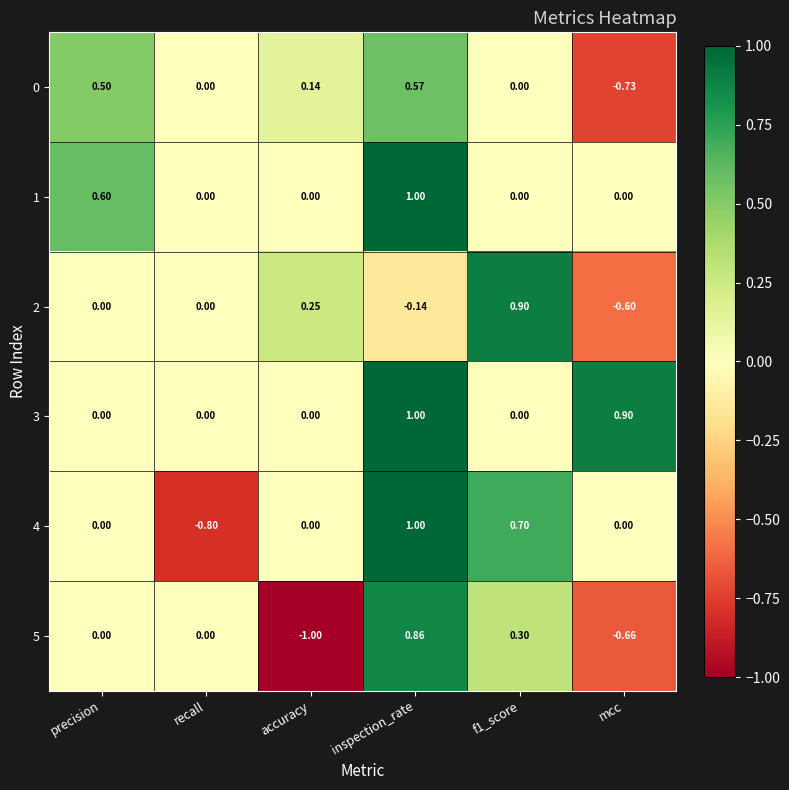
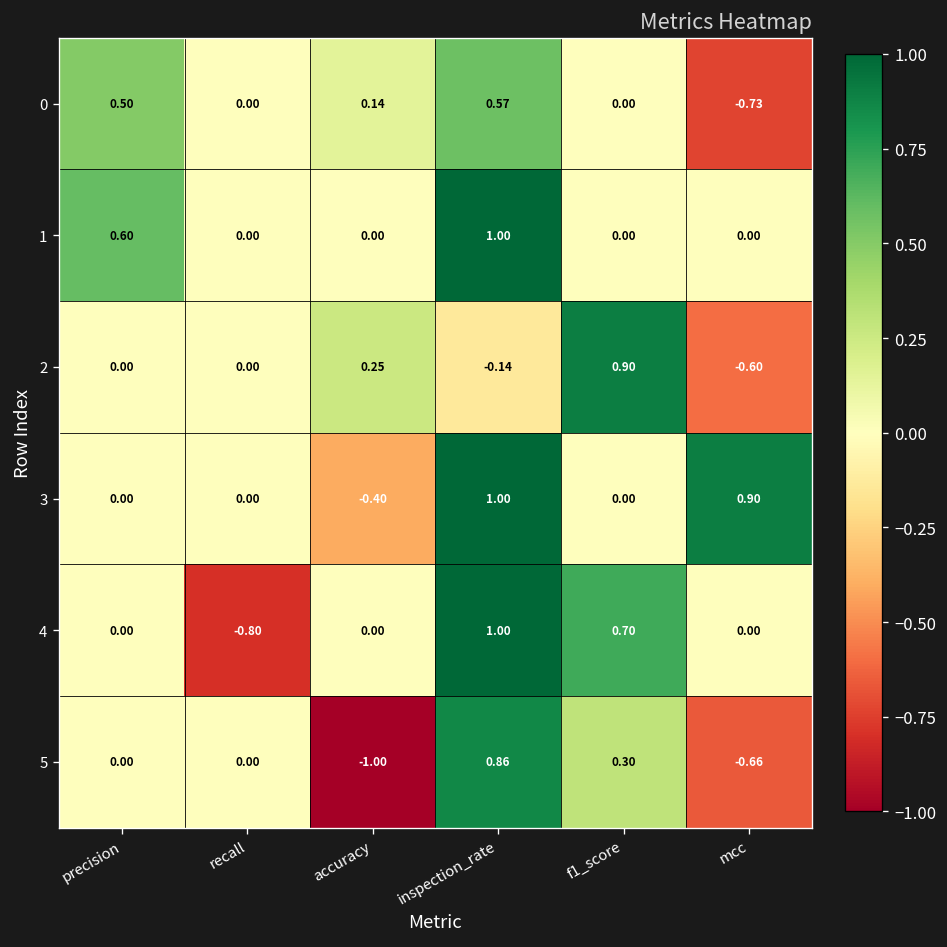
3, accuracy: 0.00 -> -0.40
